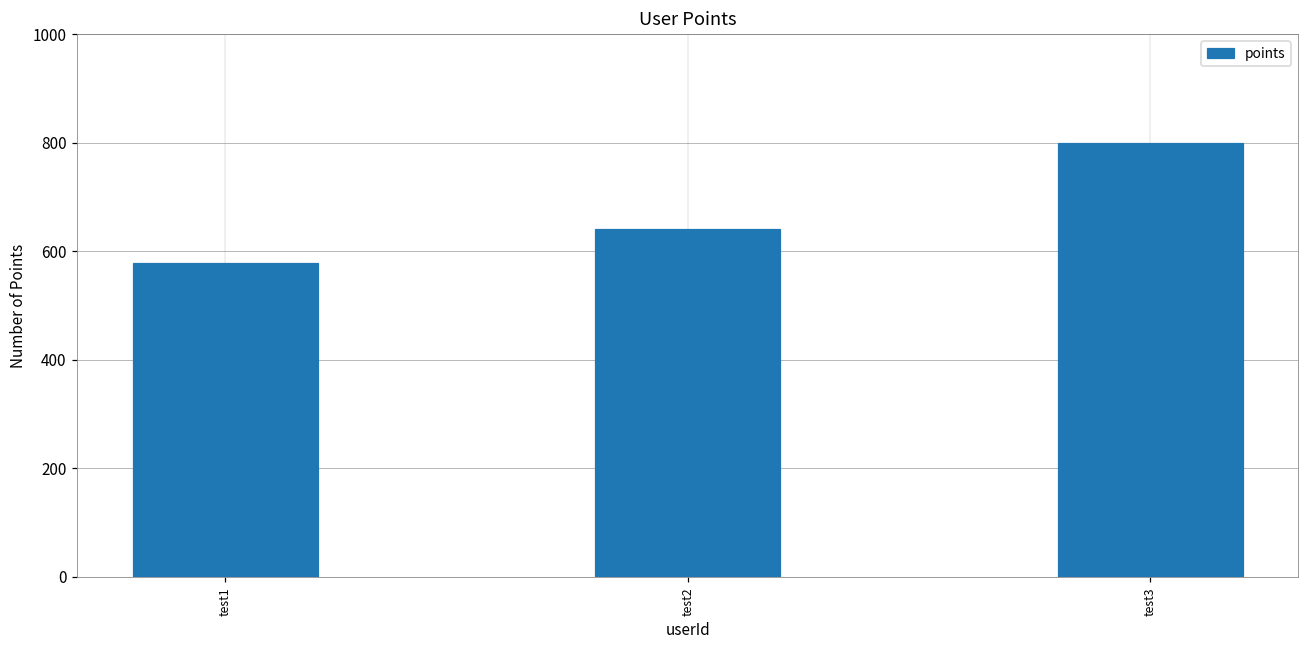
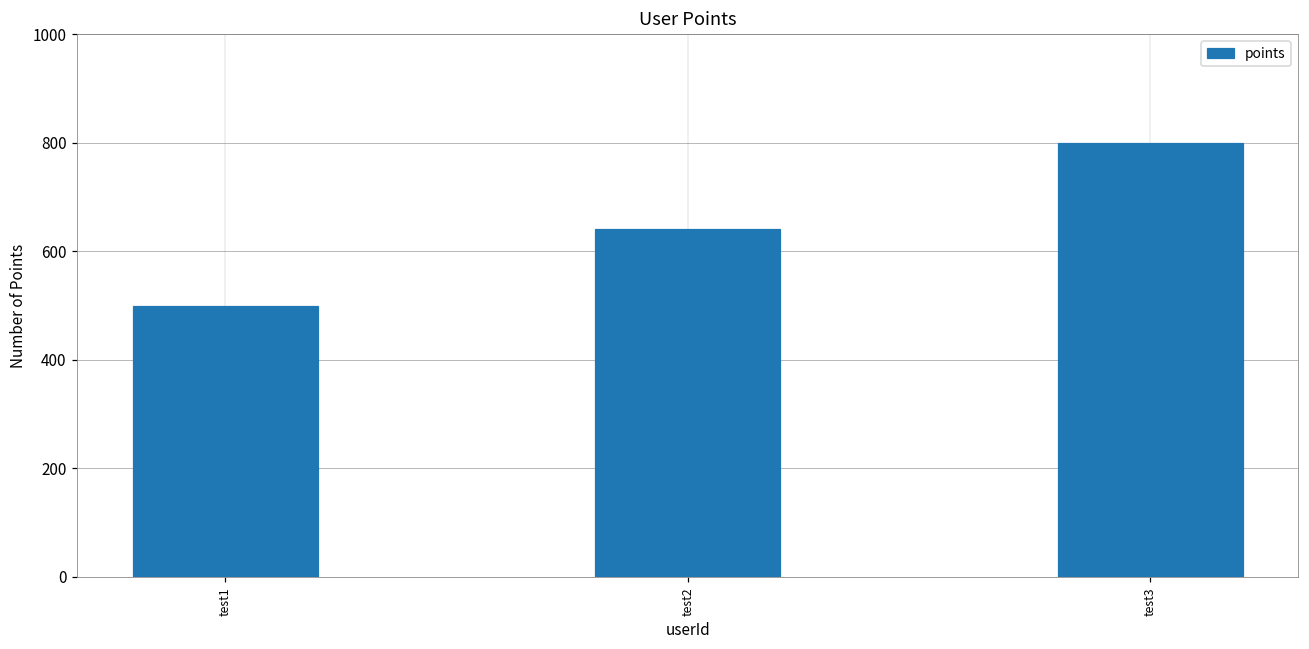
test1: 580 -> 500
